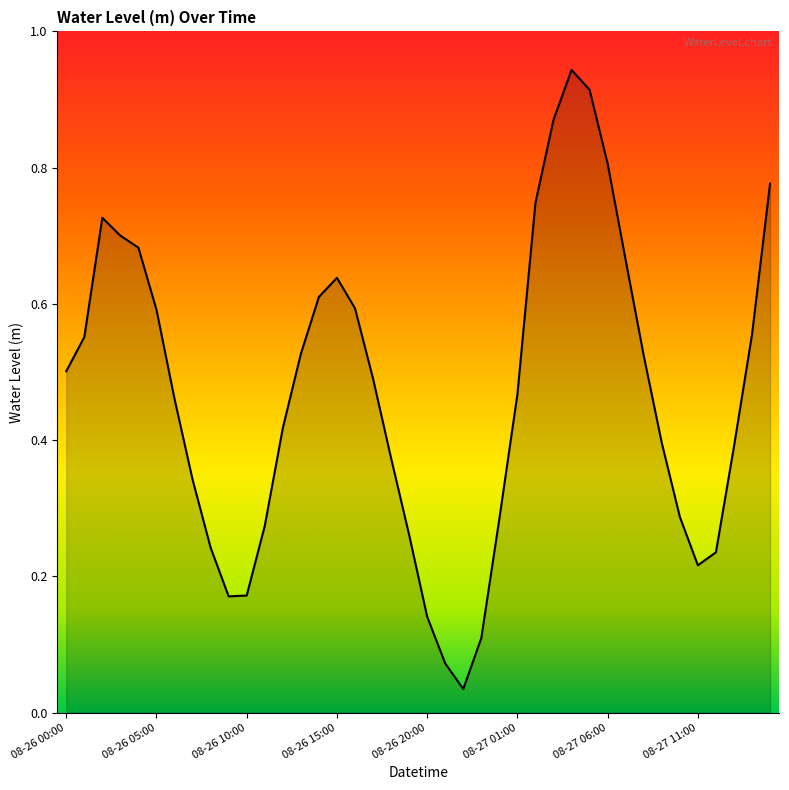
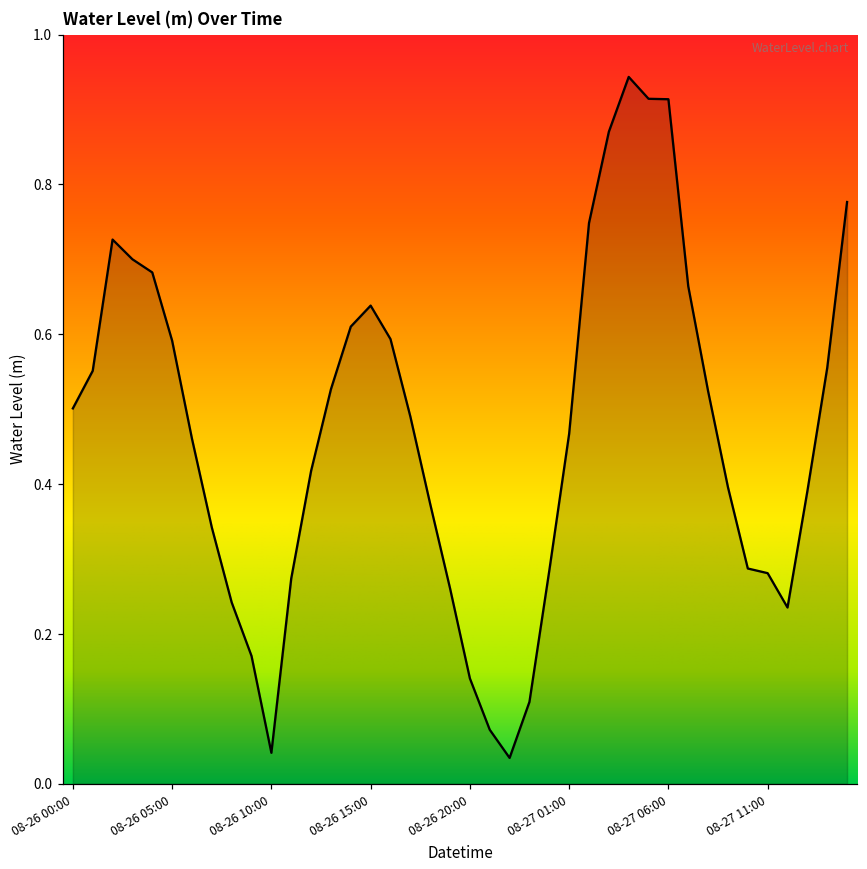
08-26 10:00: 0.17 -> 0.04
08-27 06:00: 0.81 -> 0.91
08-27 11:00: 0.22 -> 0.28
